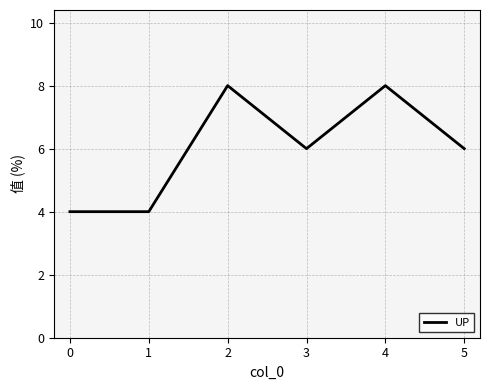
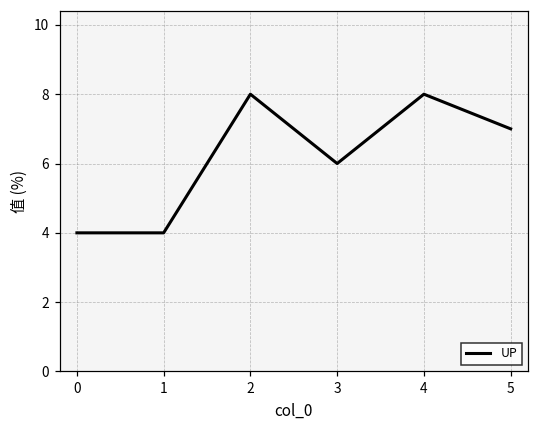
5: 6 -> 7
